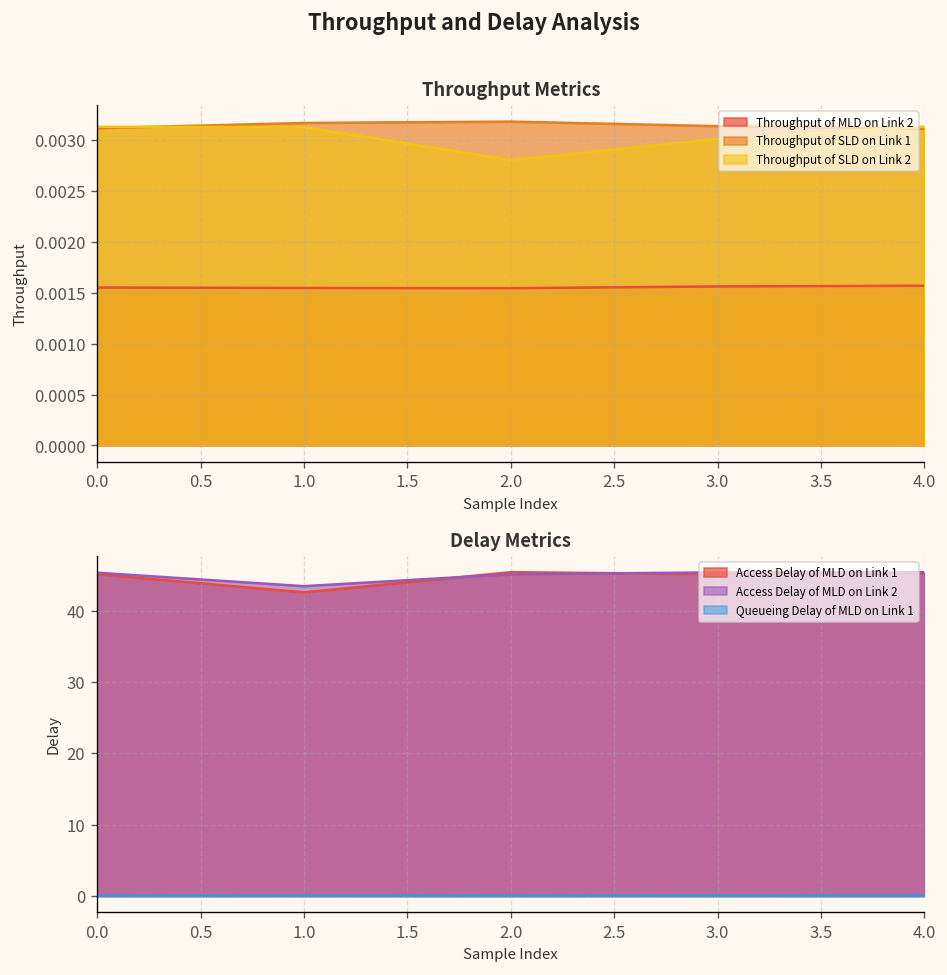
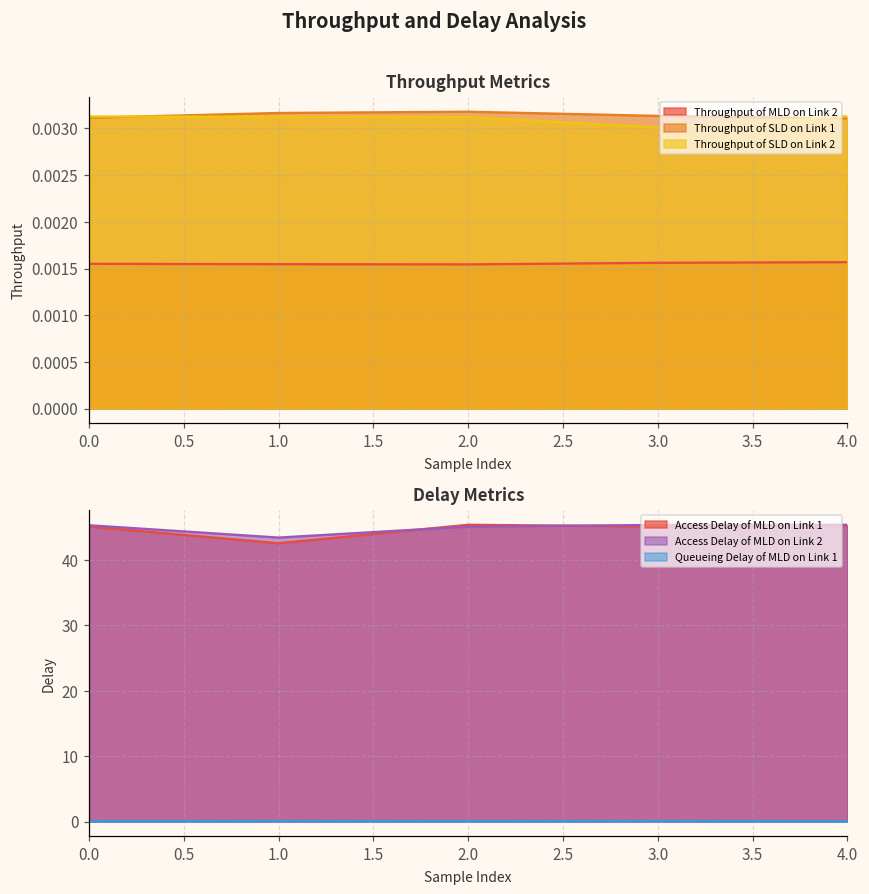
Throughput Metrics, Throughput of SLD on Link 2, 2.0: 0.0028 -> 0.0031
